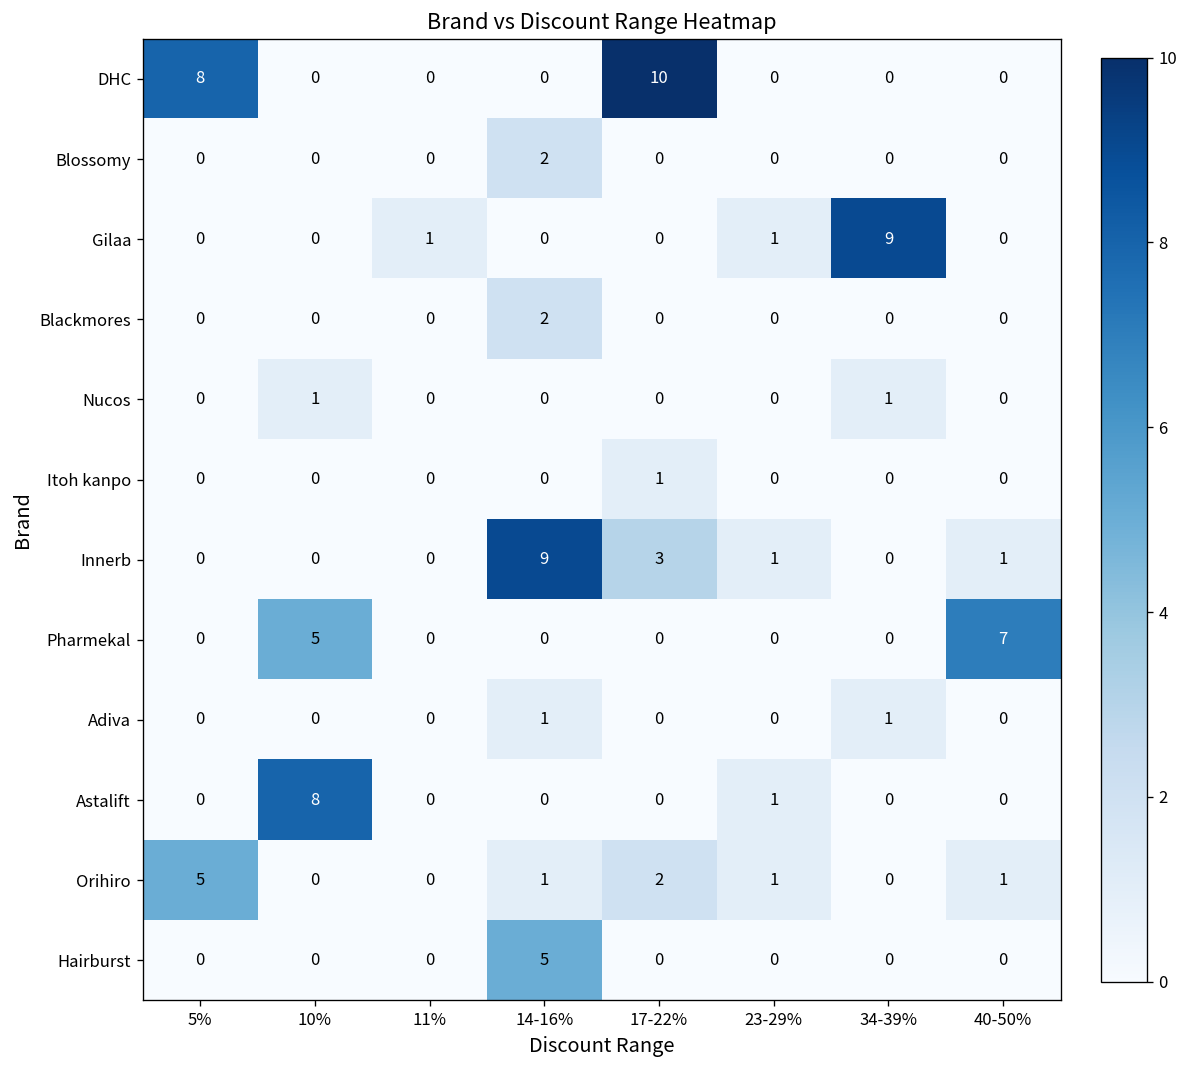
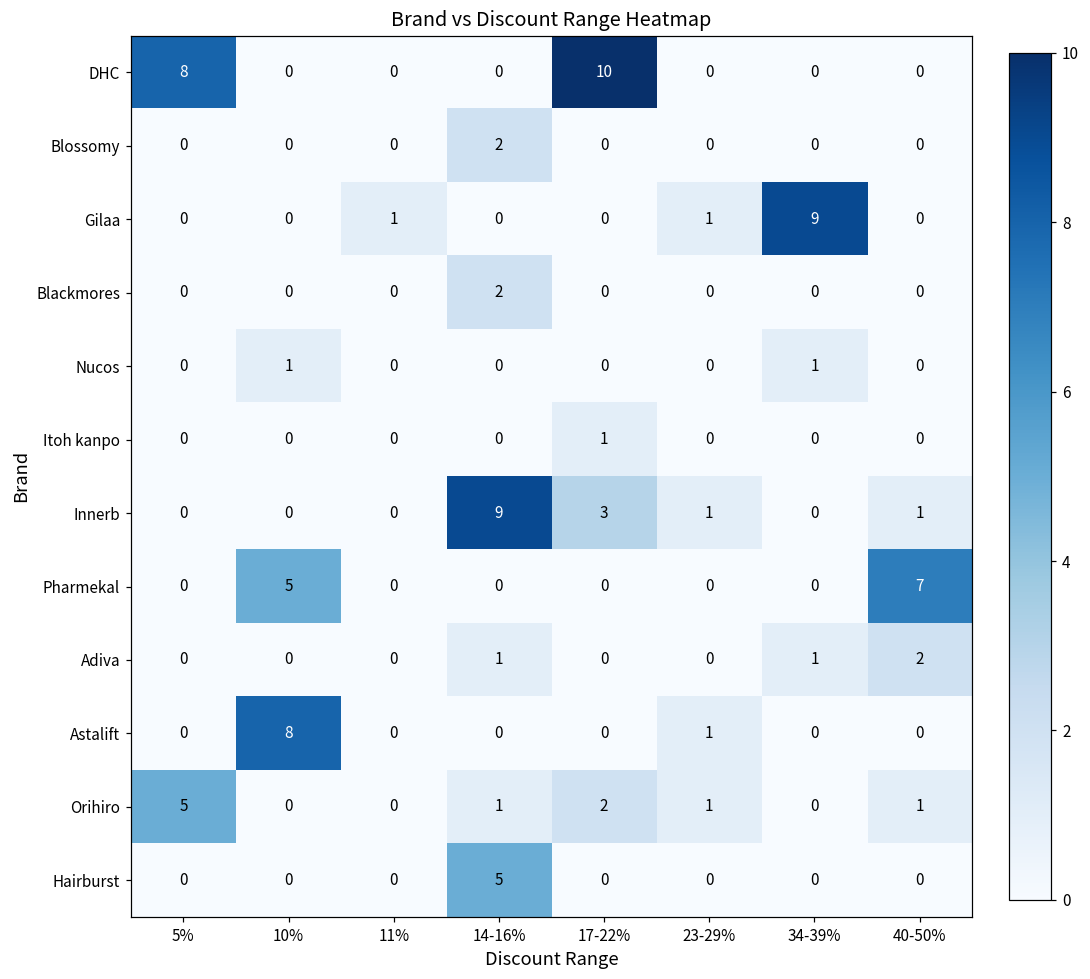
Adiva, 40-50%: 0 -> 2
